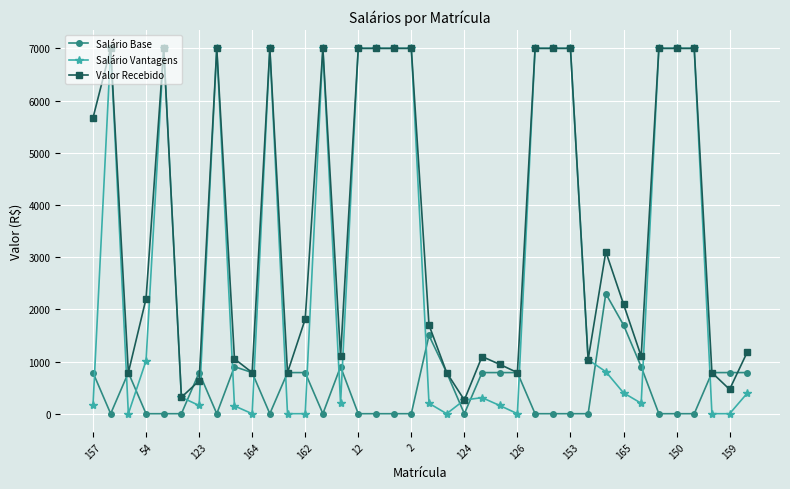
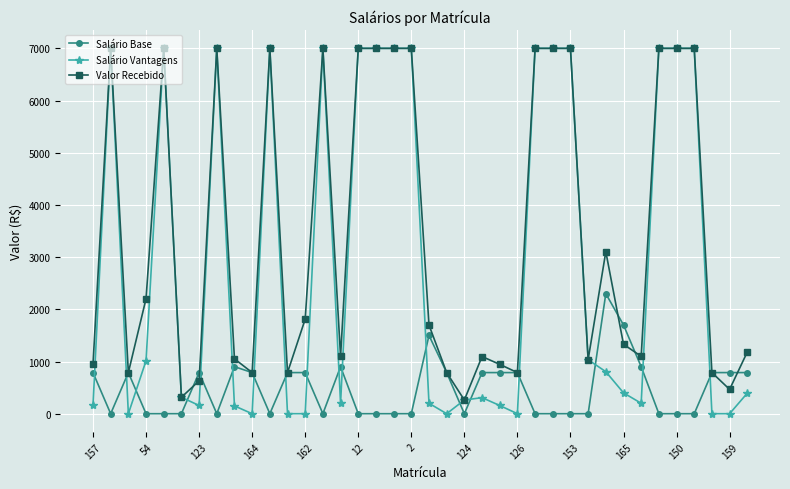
Valor Recebido, 157: 5700 -> 900
Valor Recebido, 165: 2100 -> 1300
